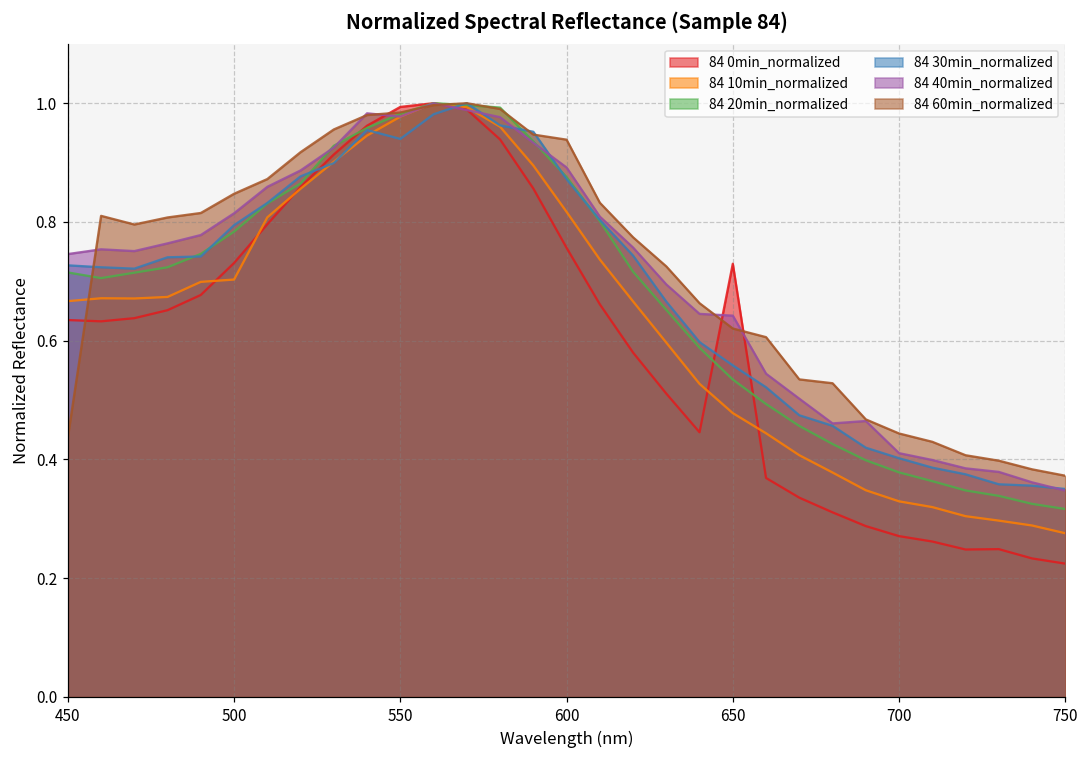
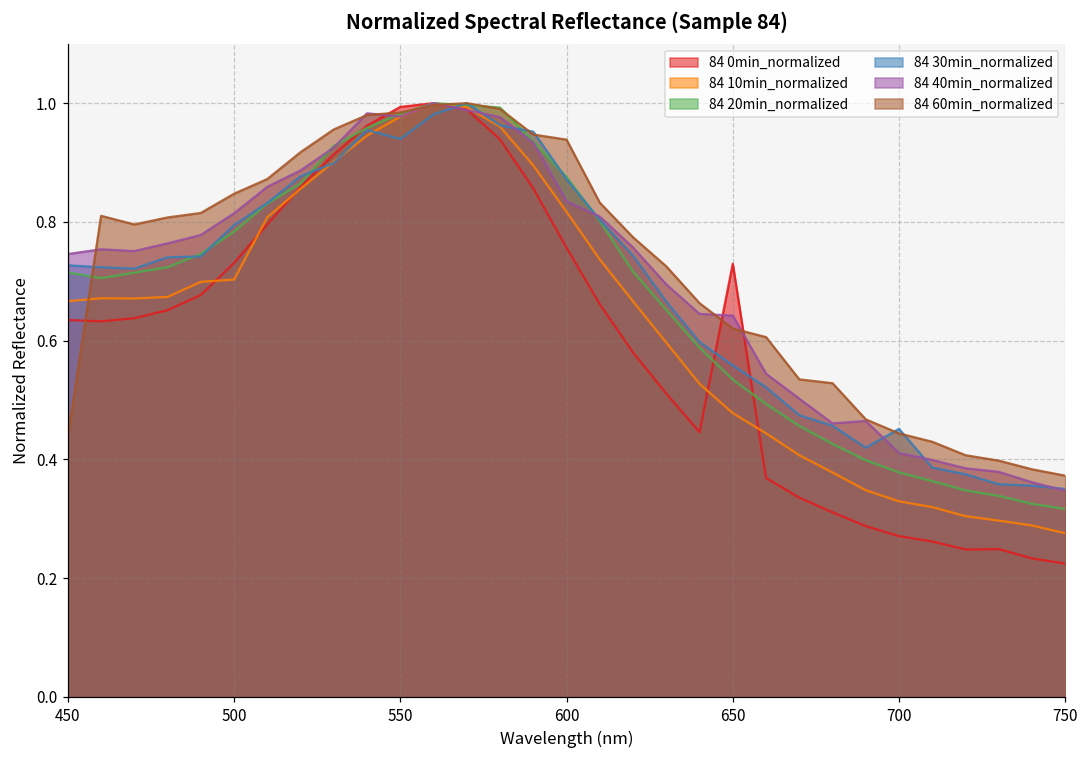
84 40min_normalized, 600: 0.89 -> 0.83
84 30min_normalized, 700: 0.40 -> 0.45
